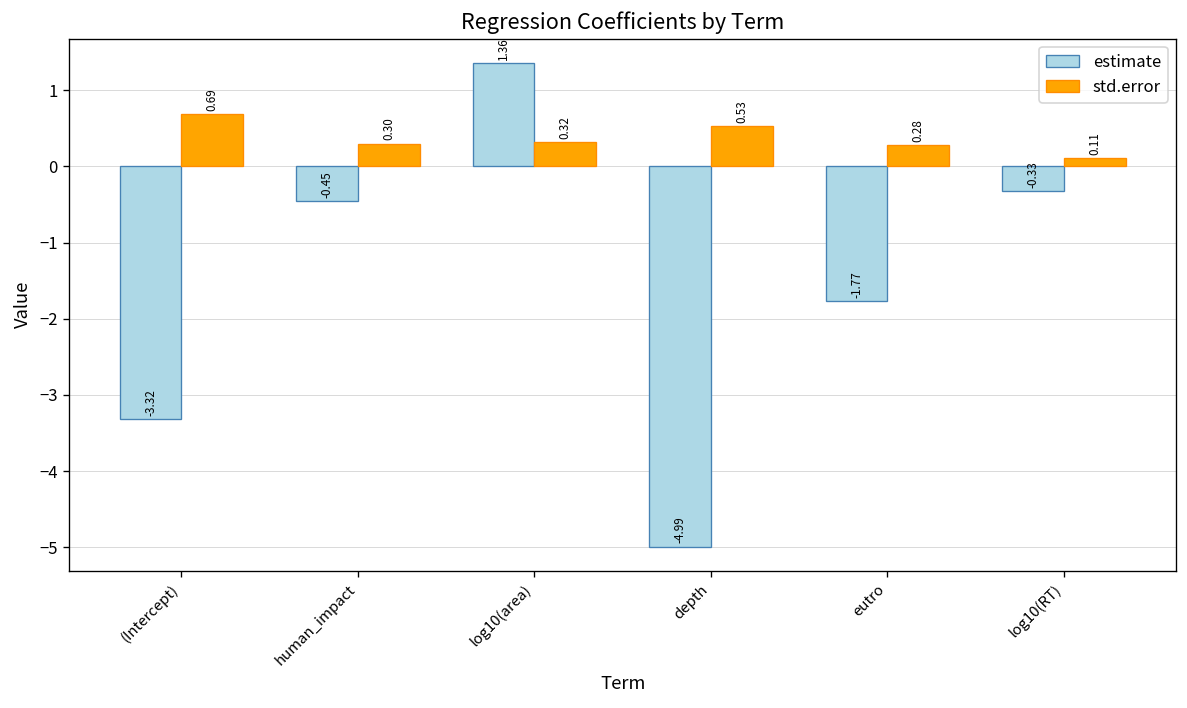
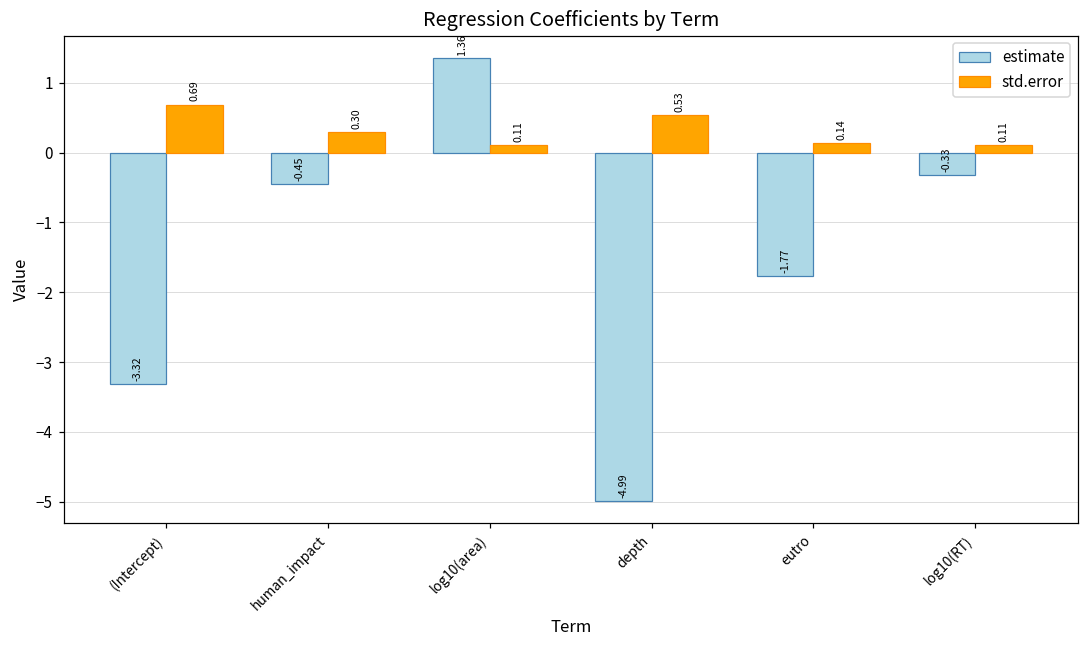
std.error, log10(area): 0.32 -> 0.11
std.error, eutro: 0.28 -> 0.14
